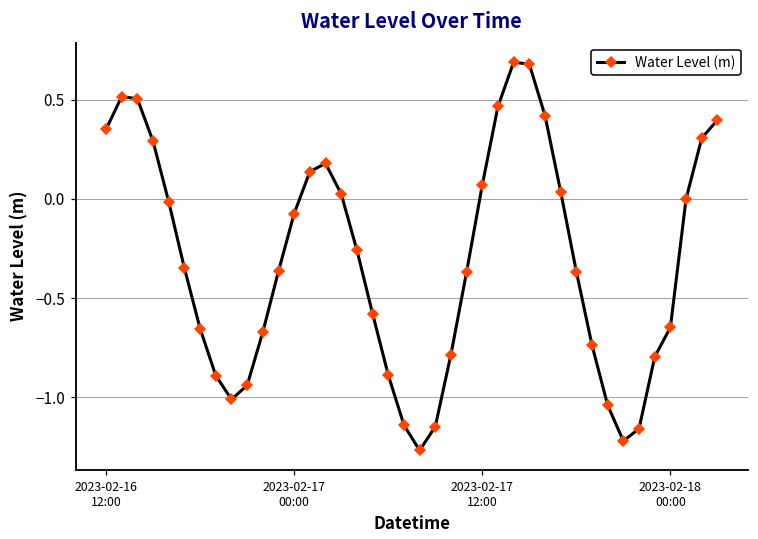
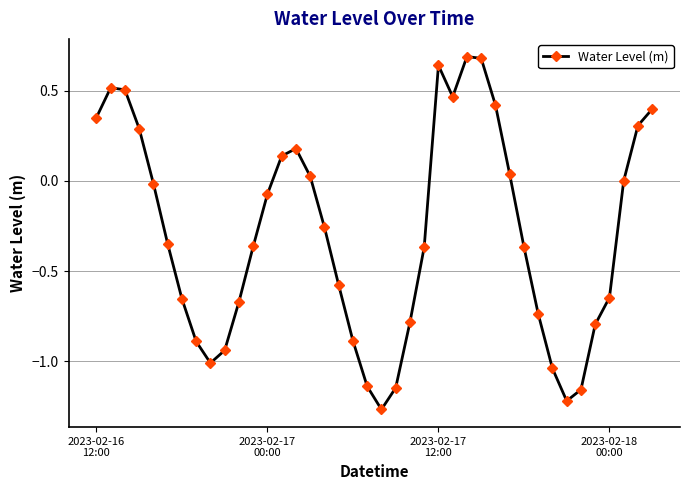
2023-02-17 12:00: 0.07 -> 0.64
